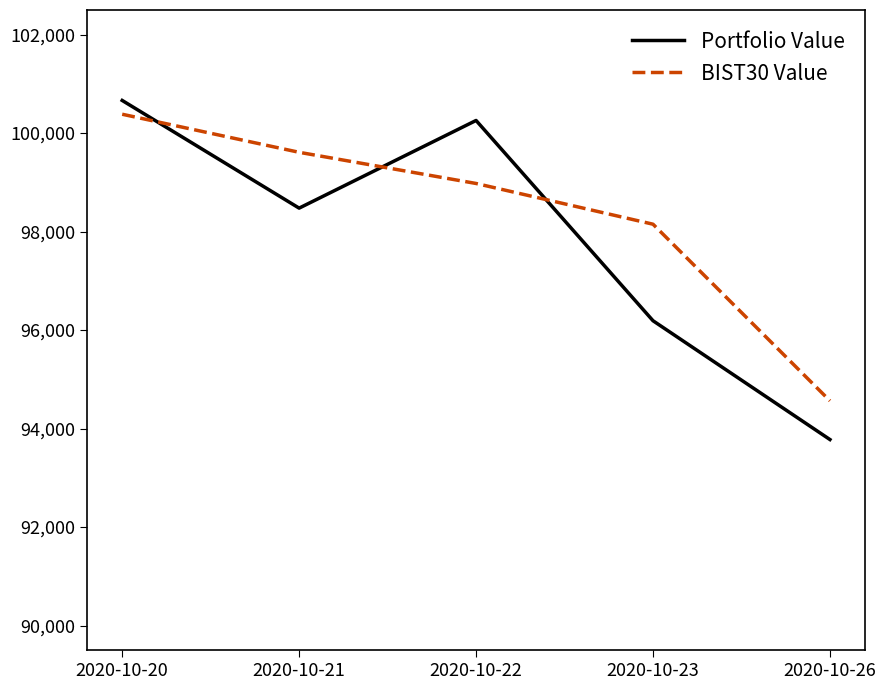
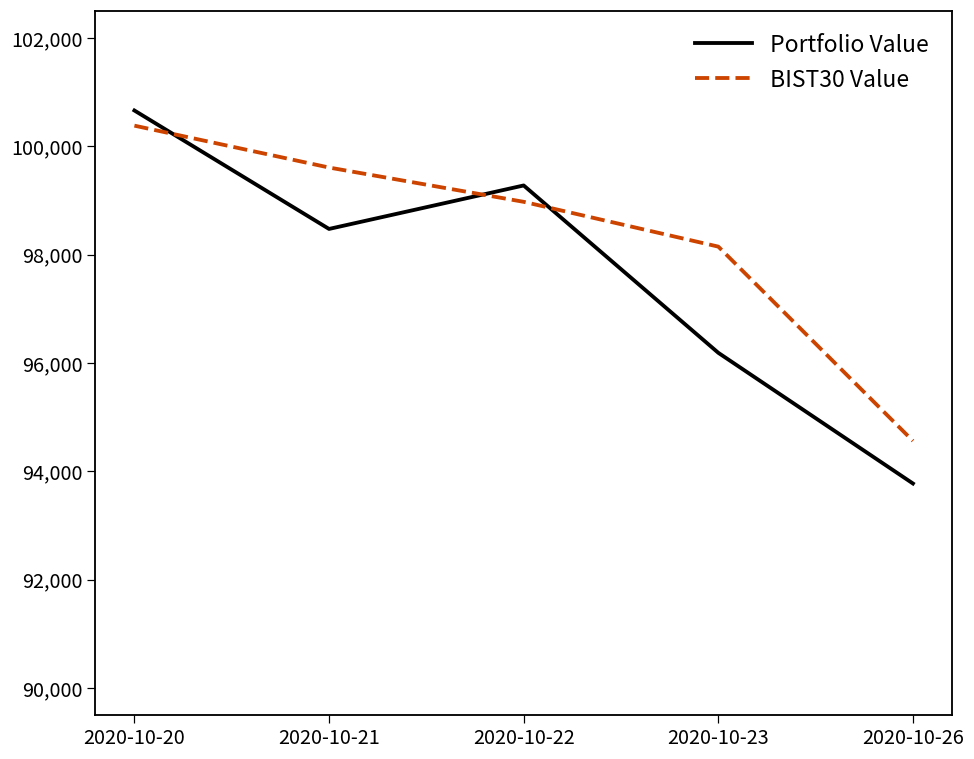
Portfolio Value, 2020-10-22: 100,300 -> 99,300
